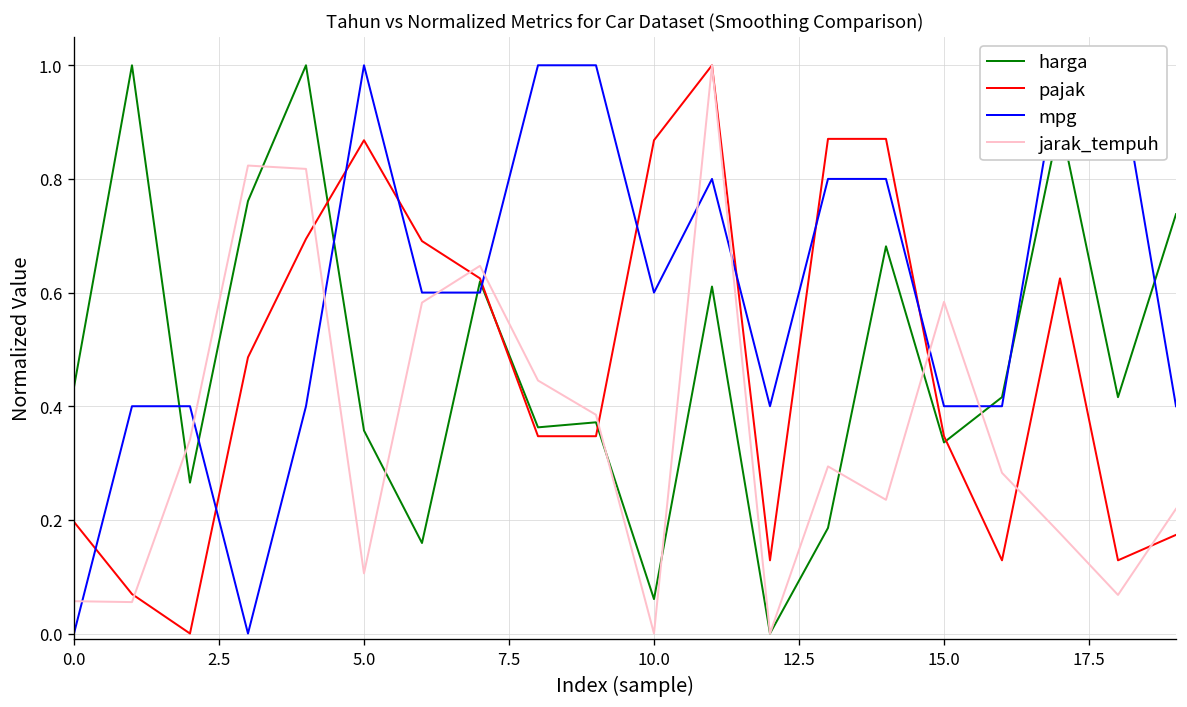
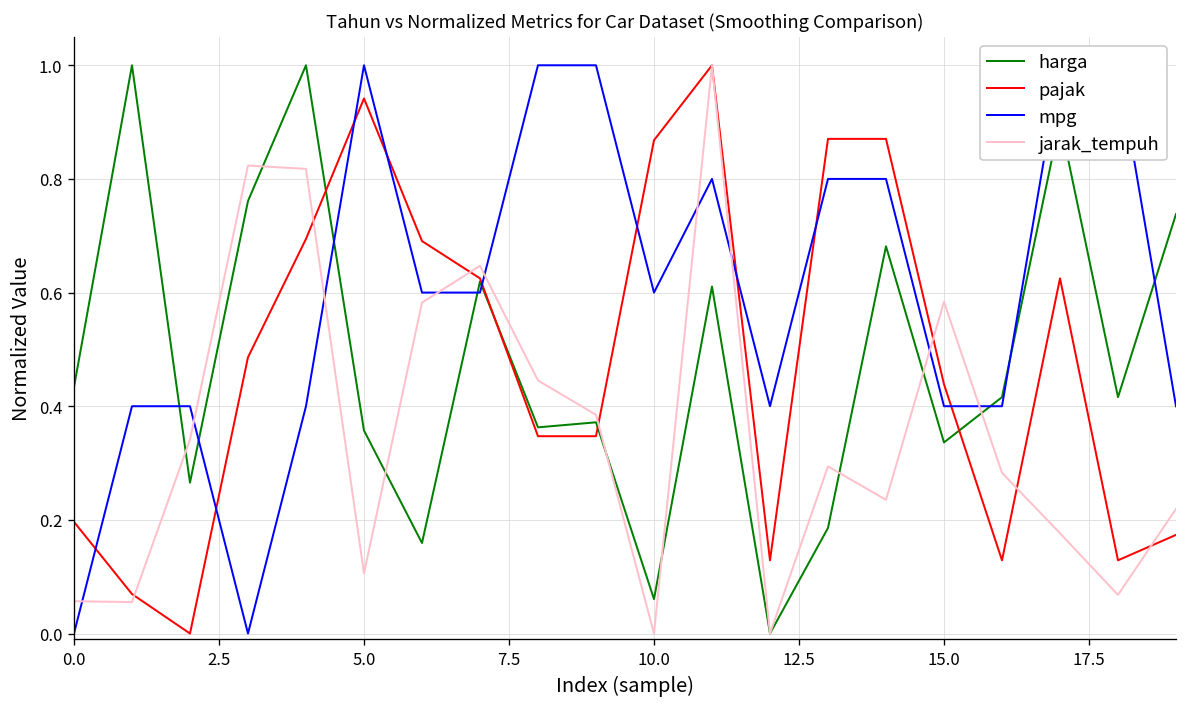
pajak, 5.0: 0.87 -> 0.94
pajak, 15.0: 0.35 -> 0.44
